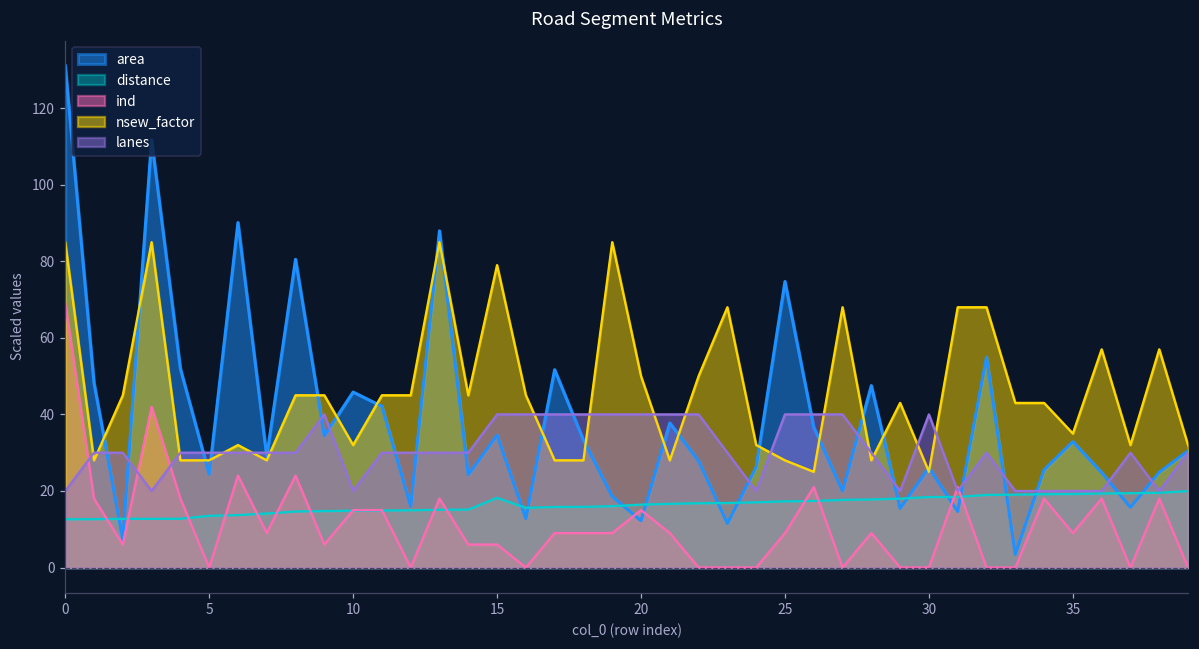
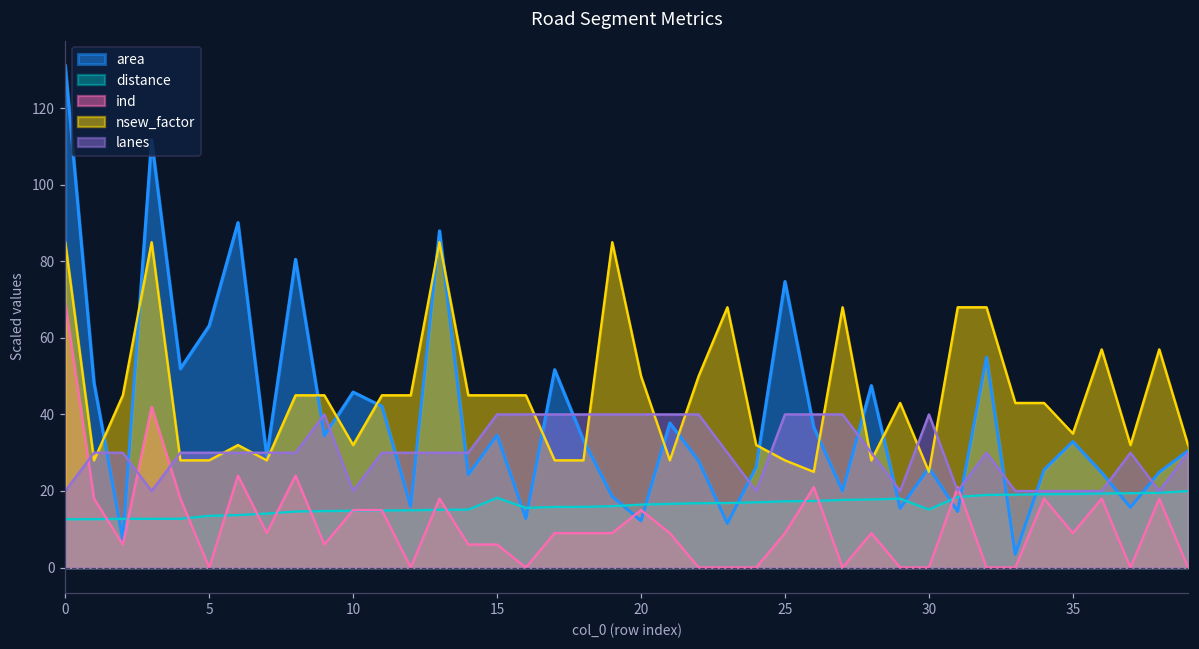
area, 5: 24 -> 63
nsew_factor, 15: 79 -> 45
distance, 30: 18 -> 15
